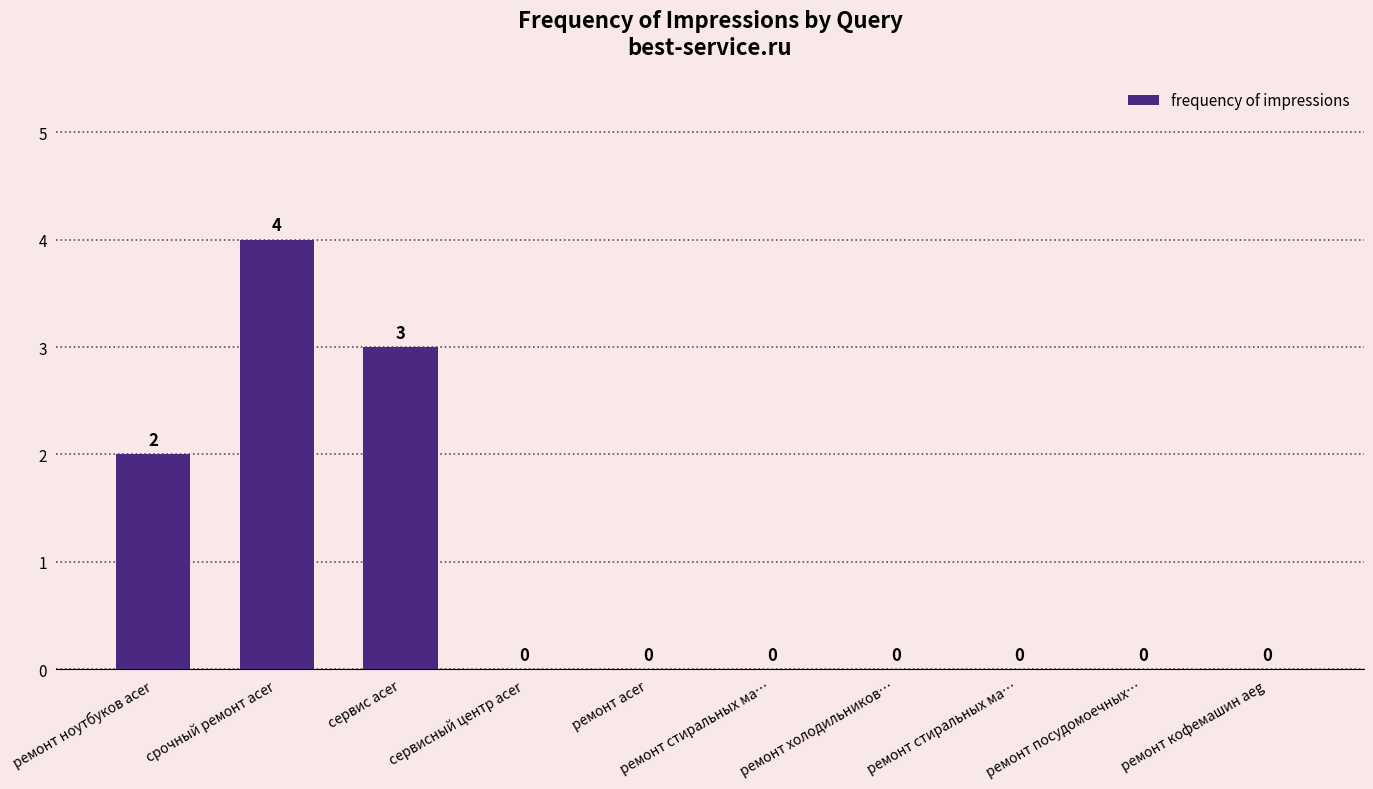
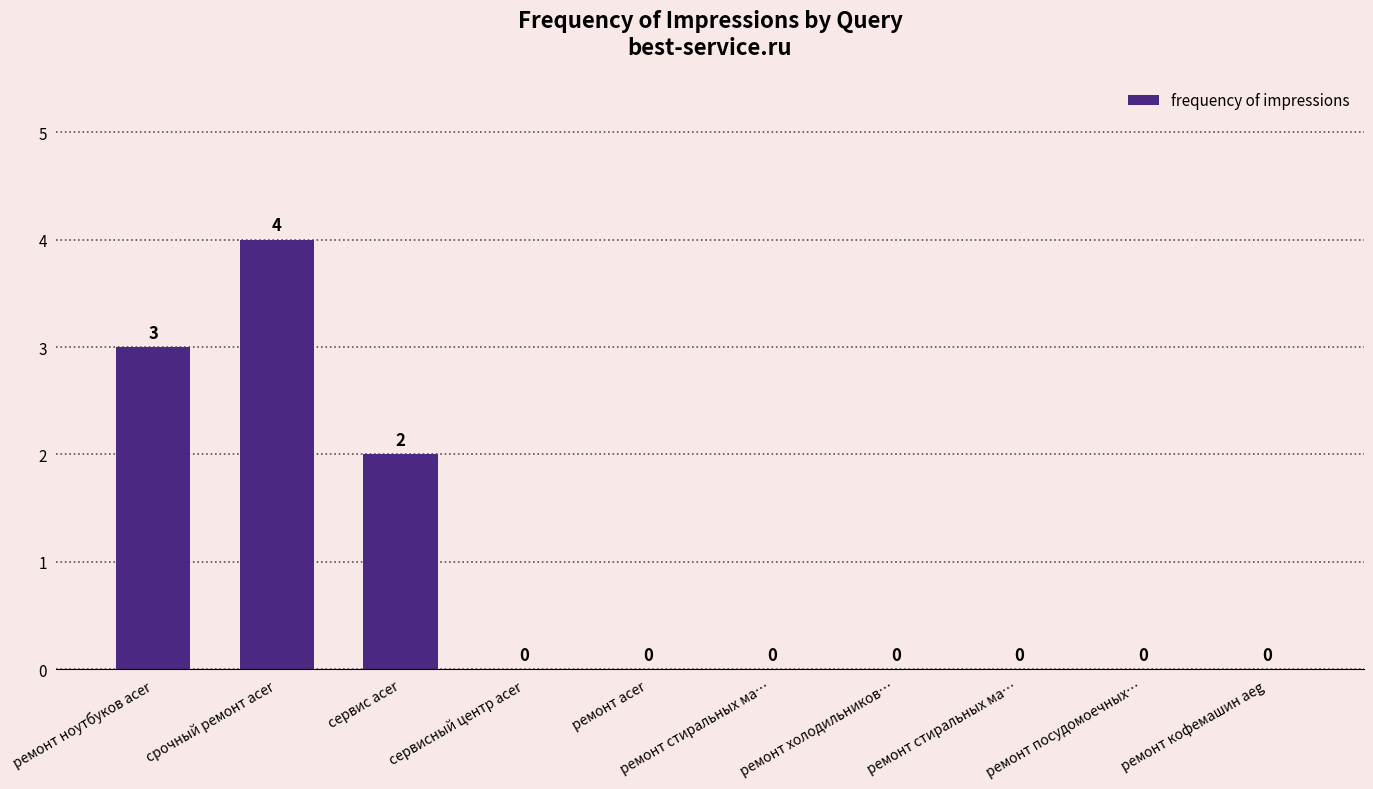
ремонт ноутбуков acer: 2 -> 3
сервис acer: 3 -> 2
